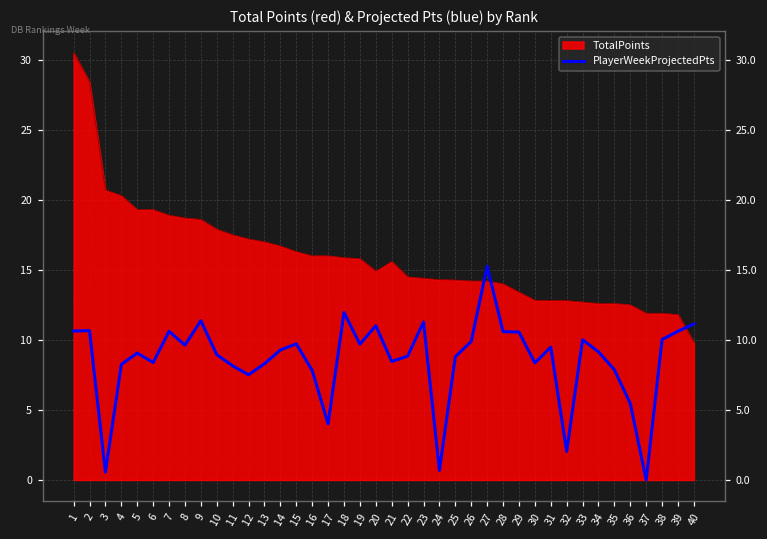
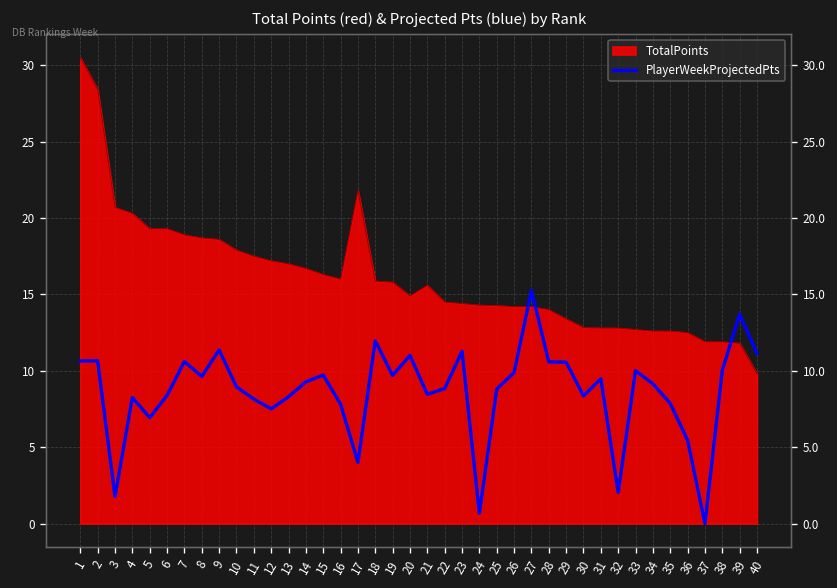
PlayerWeekProjectedPts, 3: 0.6 -> 1.8
PlayerWeekProjectedPts, 5: 9.1 -> 6.9
TotalPoints, 17: 16.0 -> 21.8
PlayerWeekProjectedPts, 39: 10.6 -> 13.7
